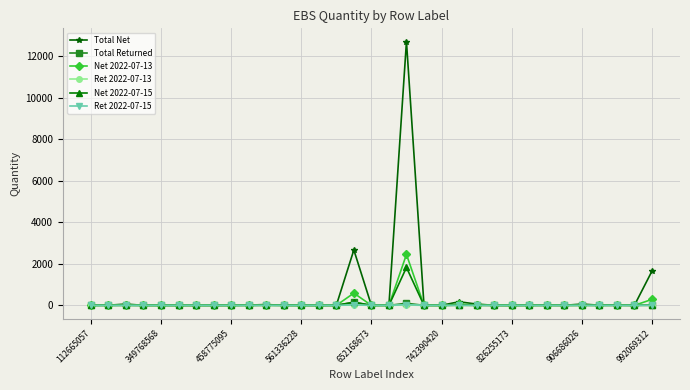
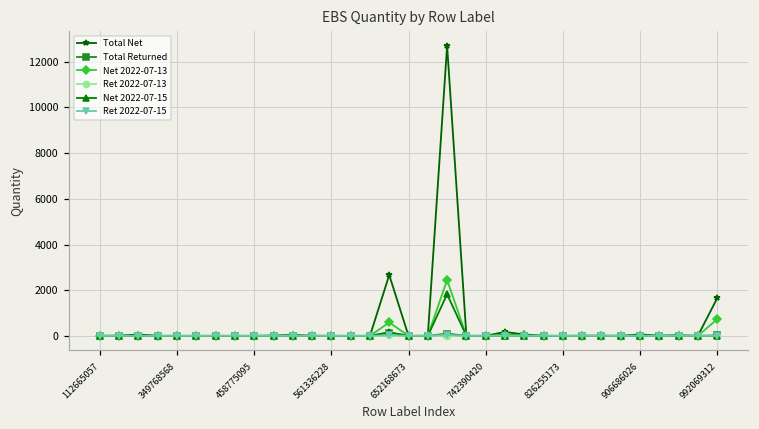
Net 2022-07-13, 992069312: 300 -> 700
